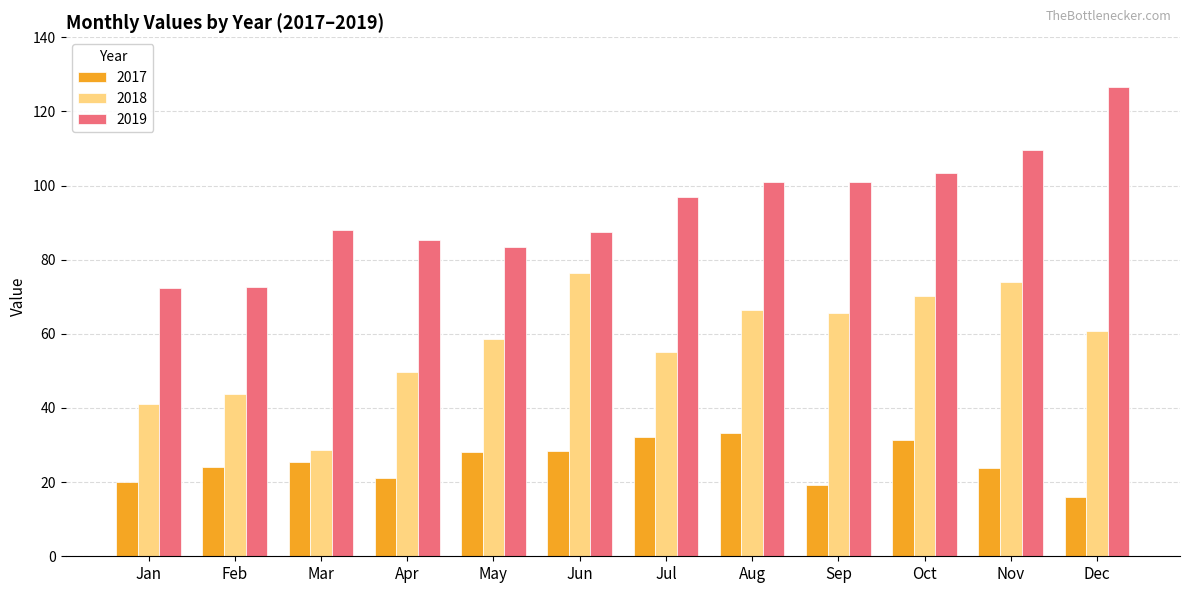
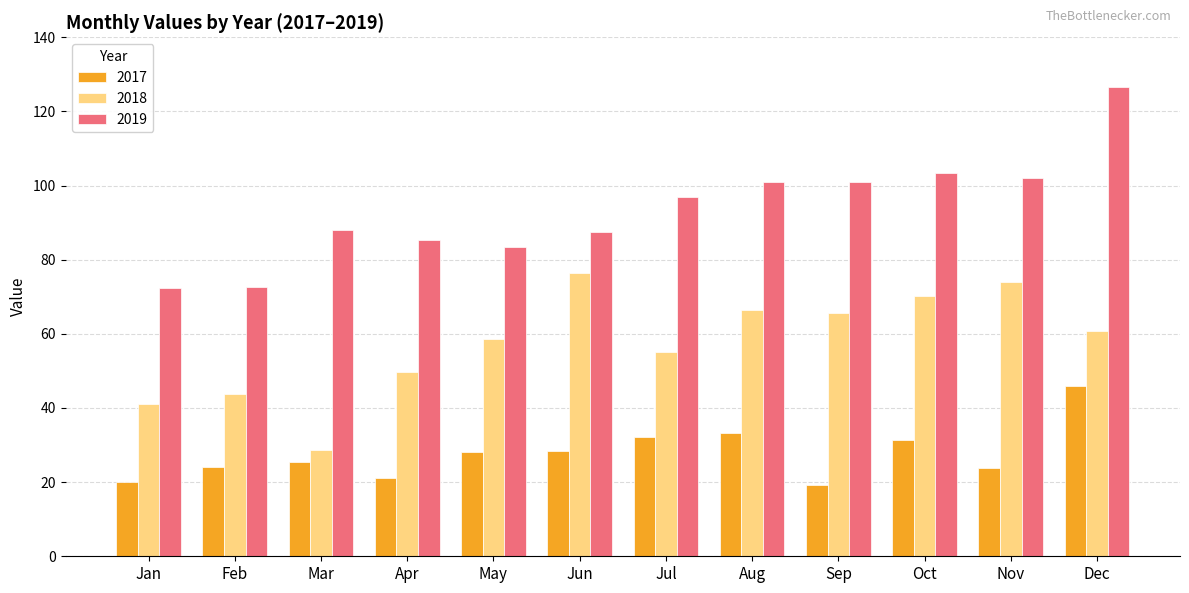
2019, Nov: 110 -> 102
2017, Dec: 16 -> 46
